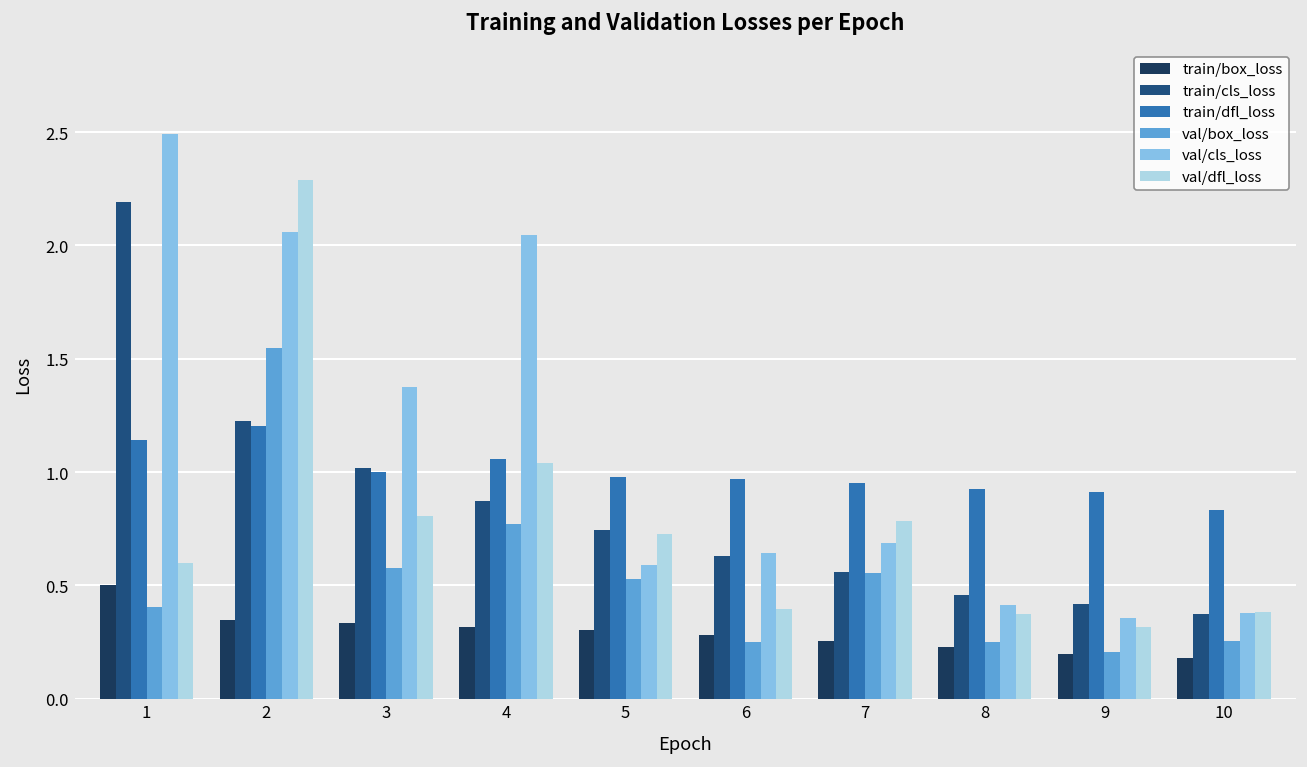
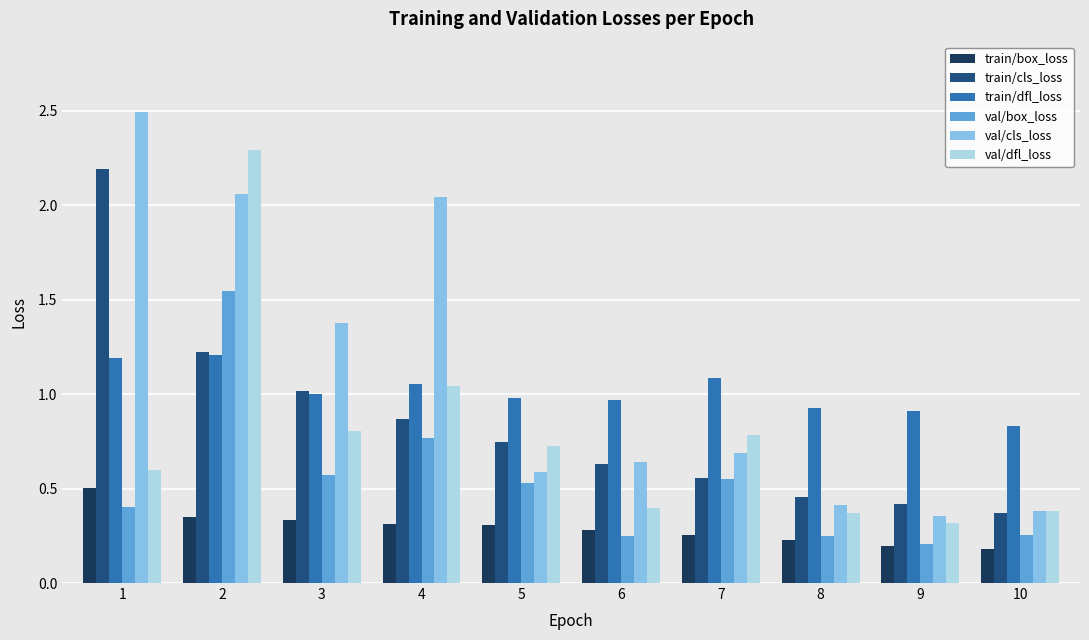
train/dfl_loss, 1: 1.14 -> 1.19
train/dfl_loss, 7: 0.95 -> 1.09
